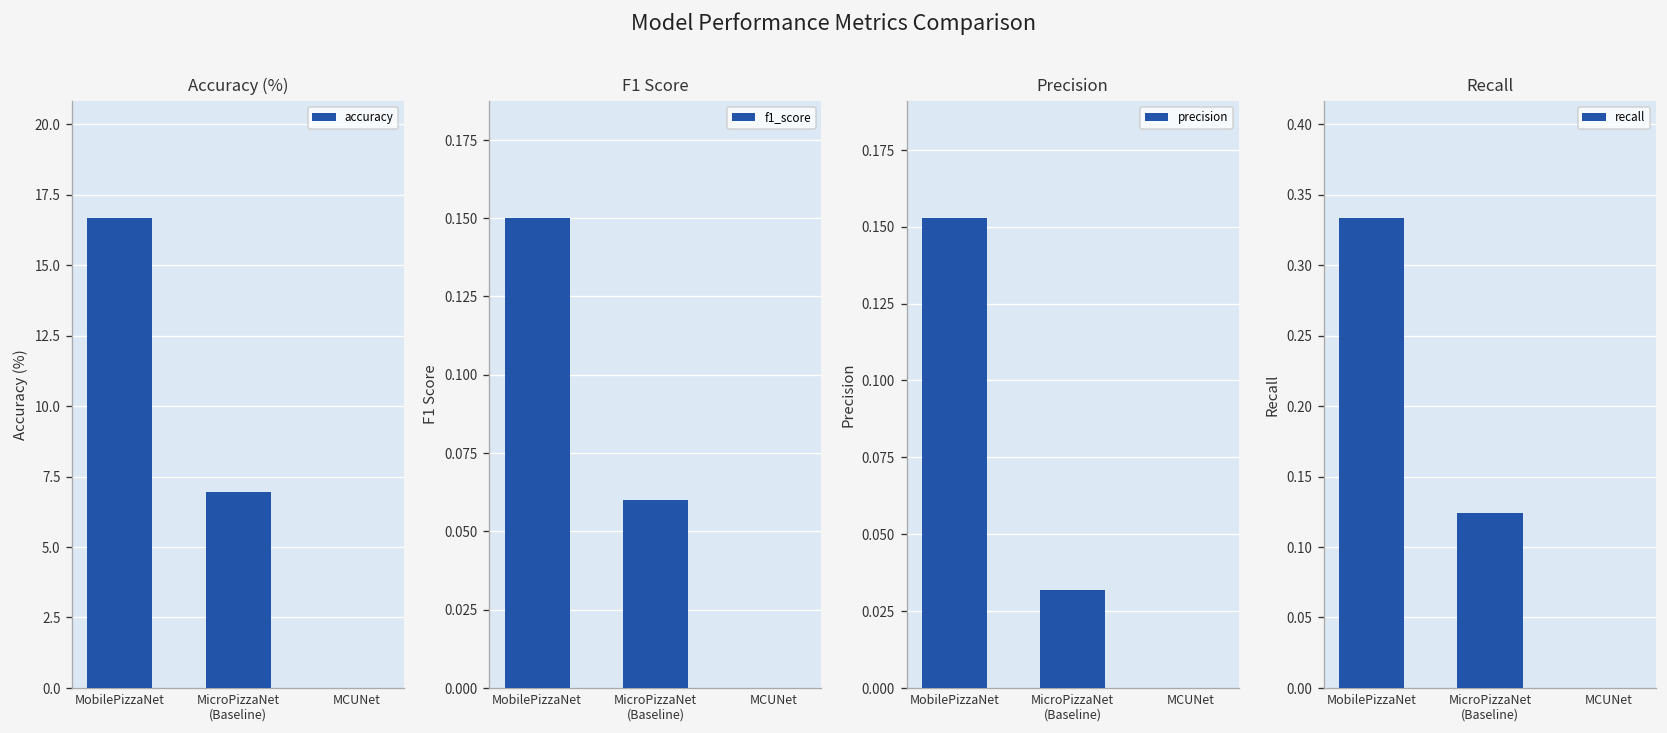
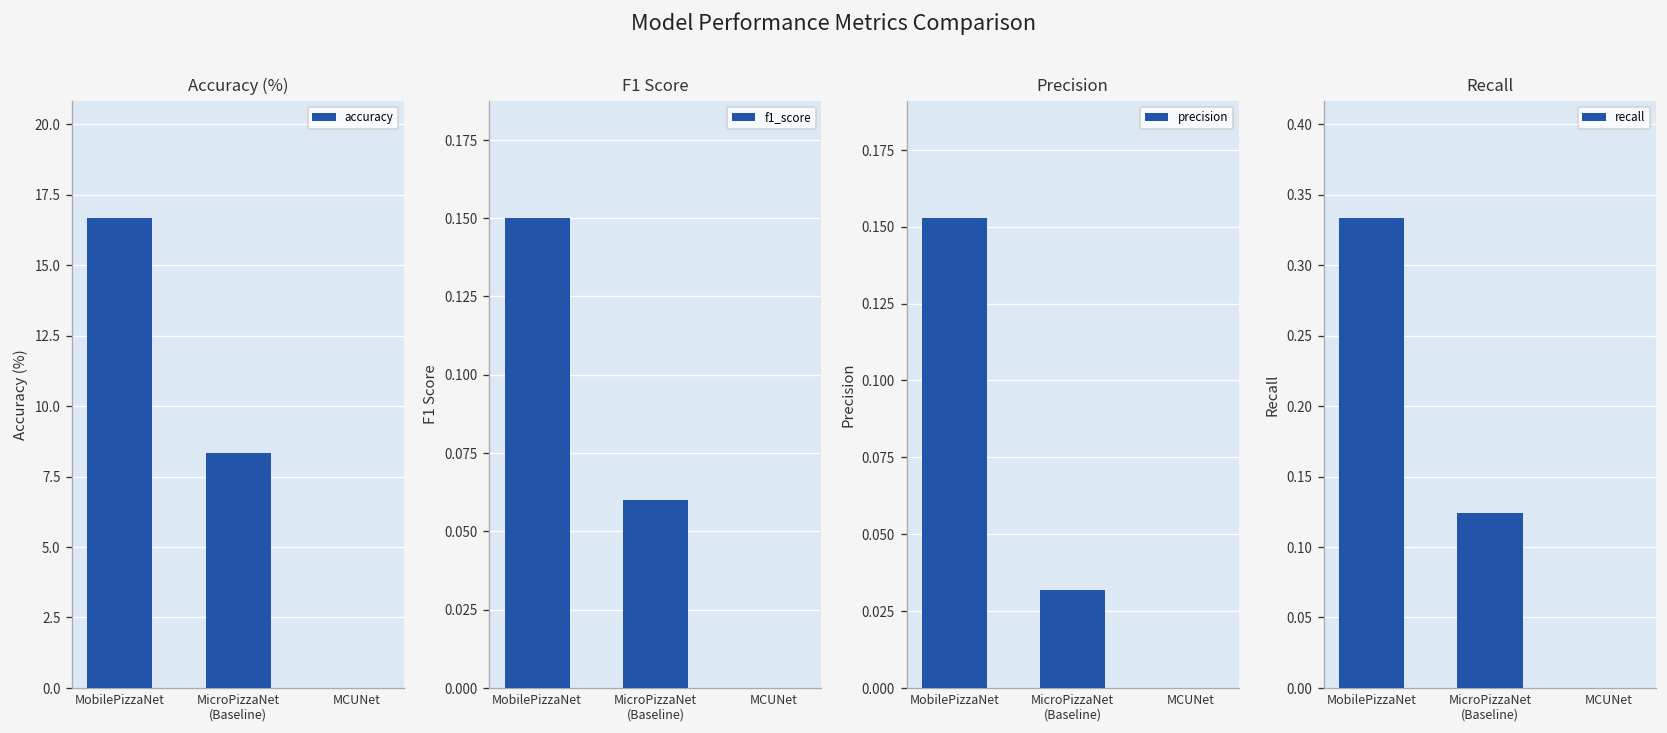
Accuracy (%), MicroPizzaNet (Baseline): 6.9 -> 8.3
